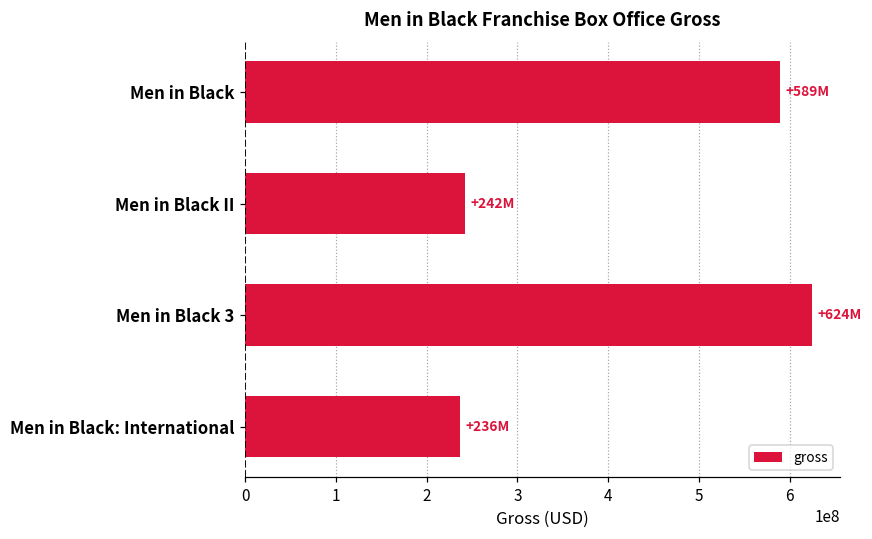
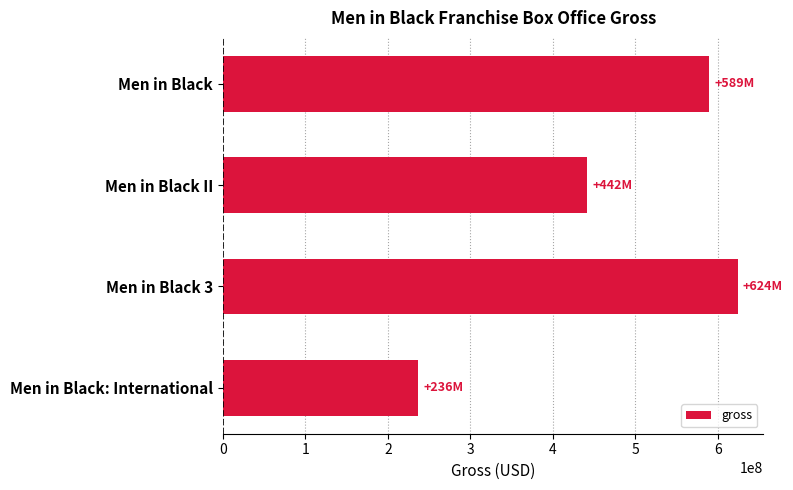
Men in Black II: +242M -> +442M
